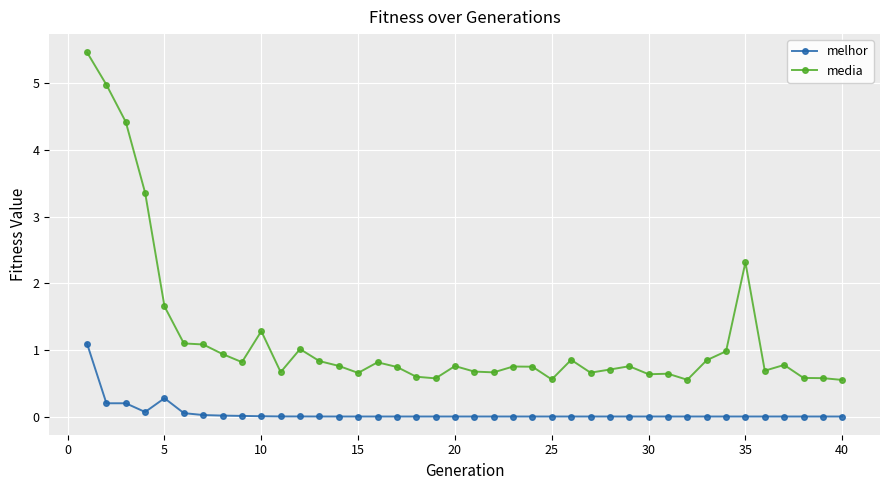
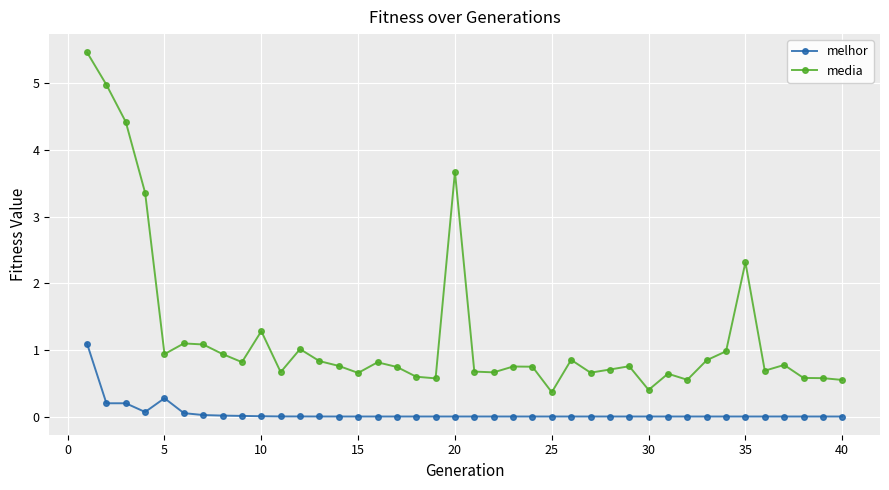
media, 5: 1.7 -> 0.9
media, 20: 0.8 -> 3.7
media, 25: 0.6 -> 0.4
media, 30: 0.6 -> 0.4
